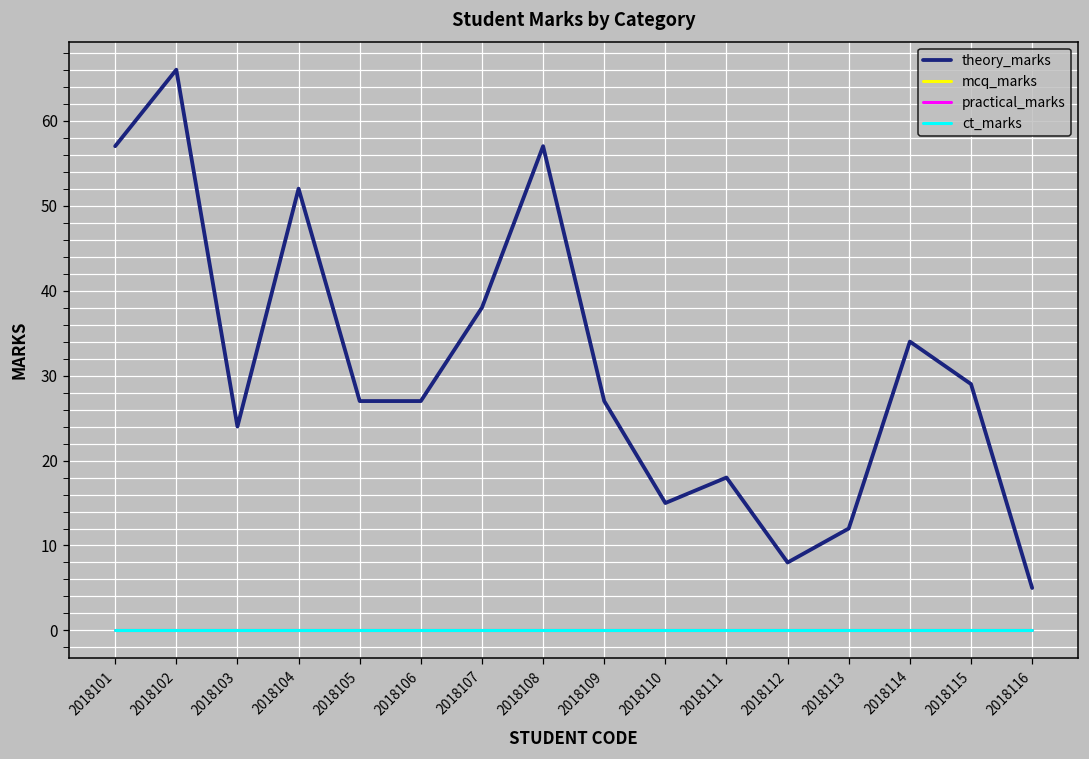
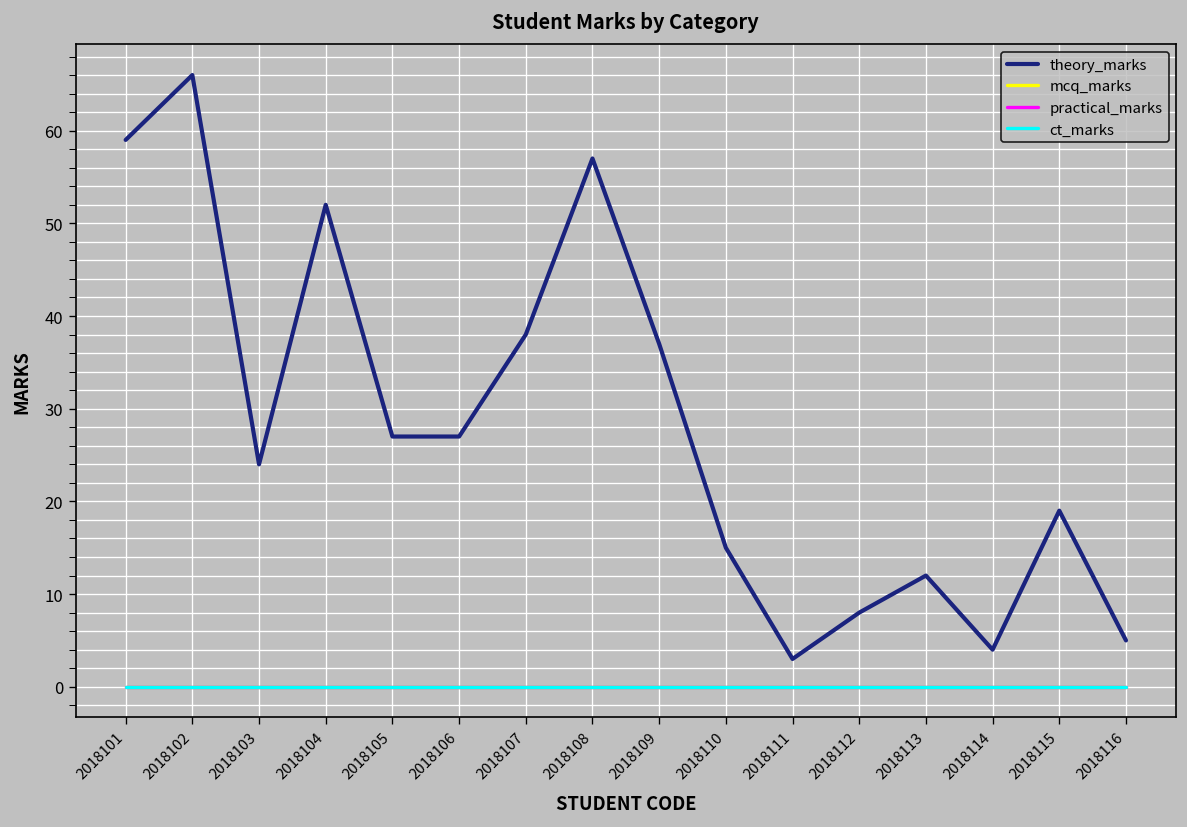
theory_marks, 2018101: 57 -> 59
theory_marks, 2018109: 27 -> 37
theory_marks, 2018111: 18 -> 3
theory_marks, 2018114: 34 -> 4
theory_marks, 2018115: 29 -> 19
